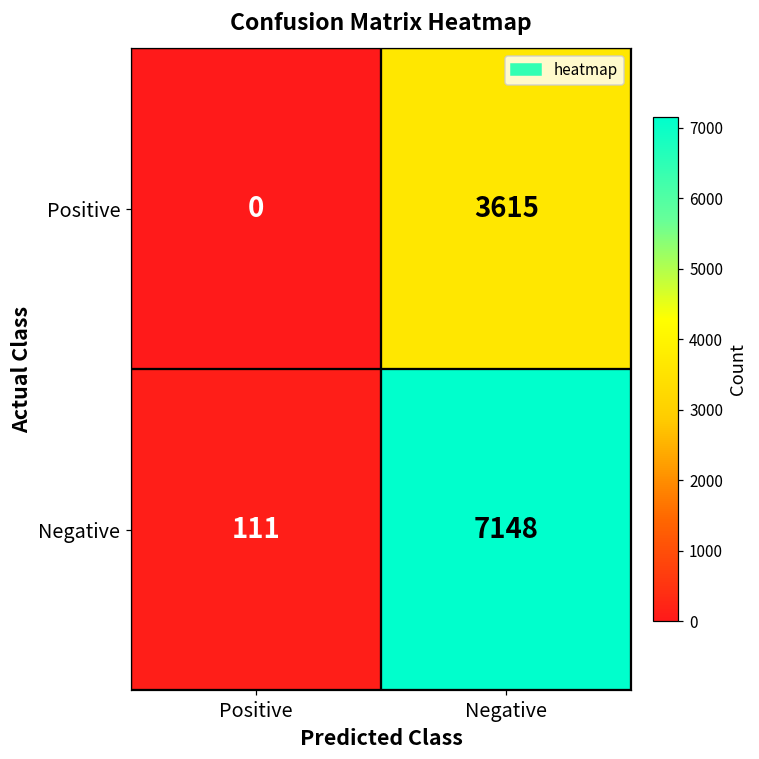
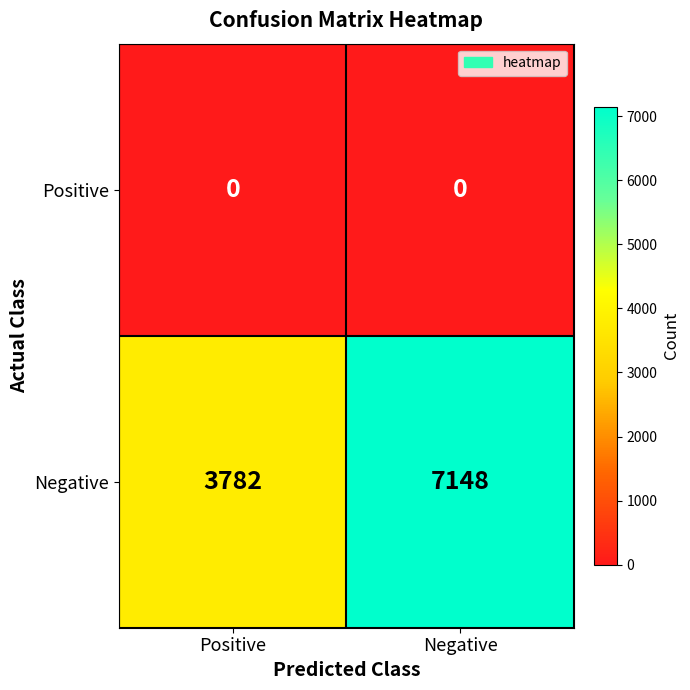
Positive, Negative: 3615 -> 0
Negative, Positive: 111 -> 3782
